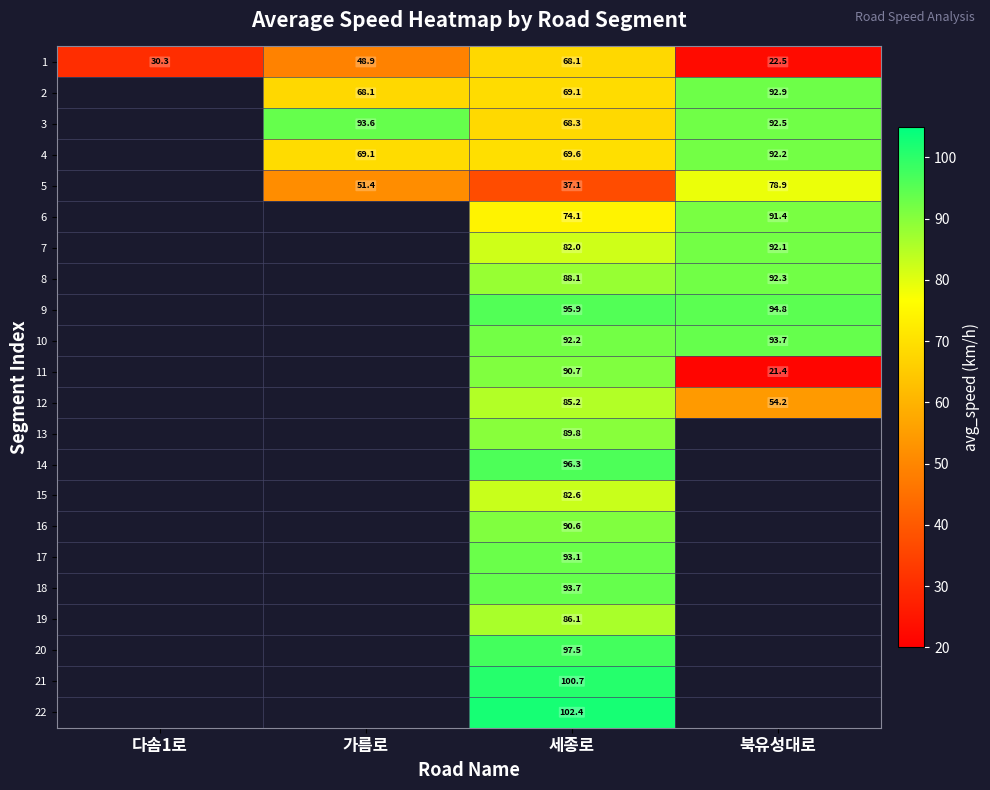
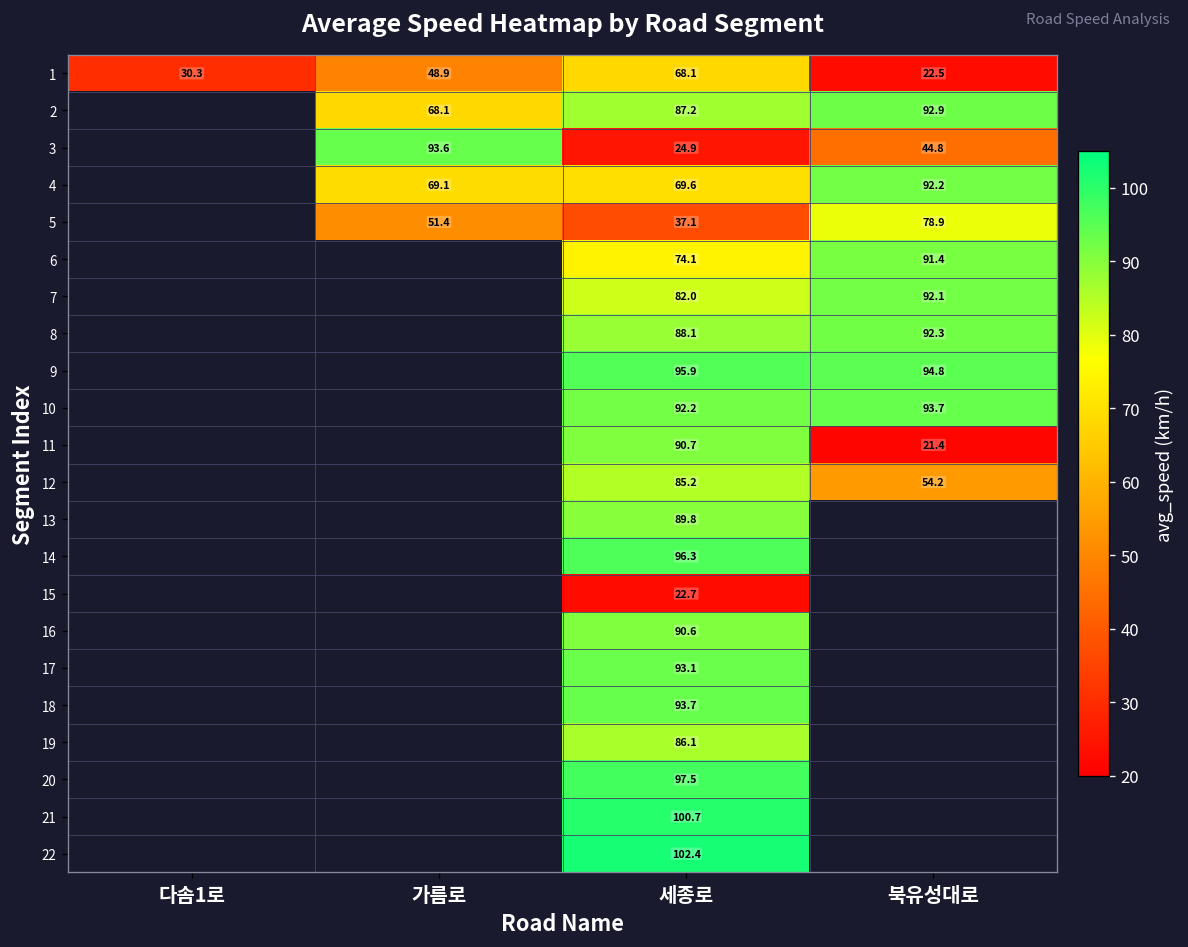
2, 세종로: 69.1 -> 87.2
3, 세종로: 68.3 -> 24.9
3, 북유성대로: 92.5 -> 44.8
15, 세종로: 82.6 -> 22.7
